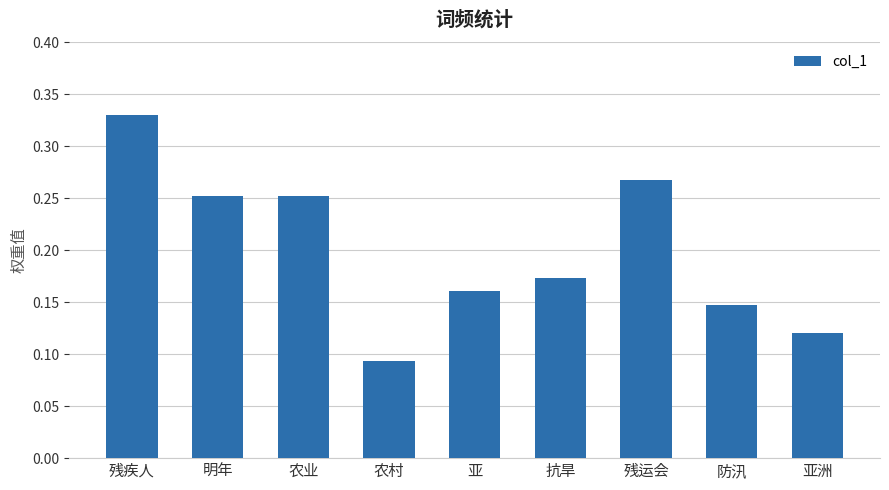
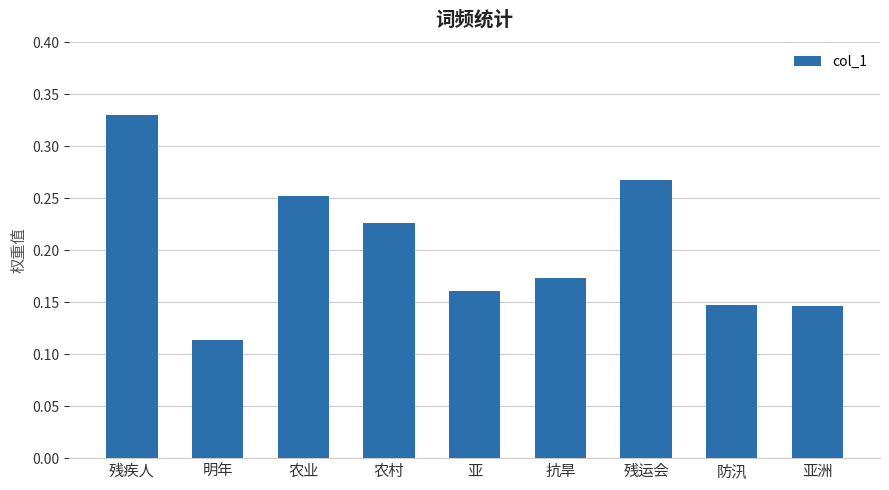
明年: 0.252 -> 0.113
农村: 0.094 -> 0.226
亚洲: 0.121 -> 0.147
